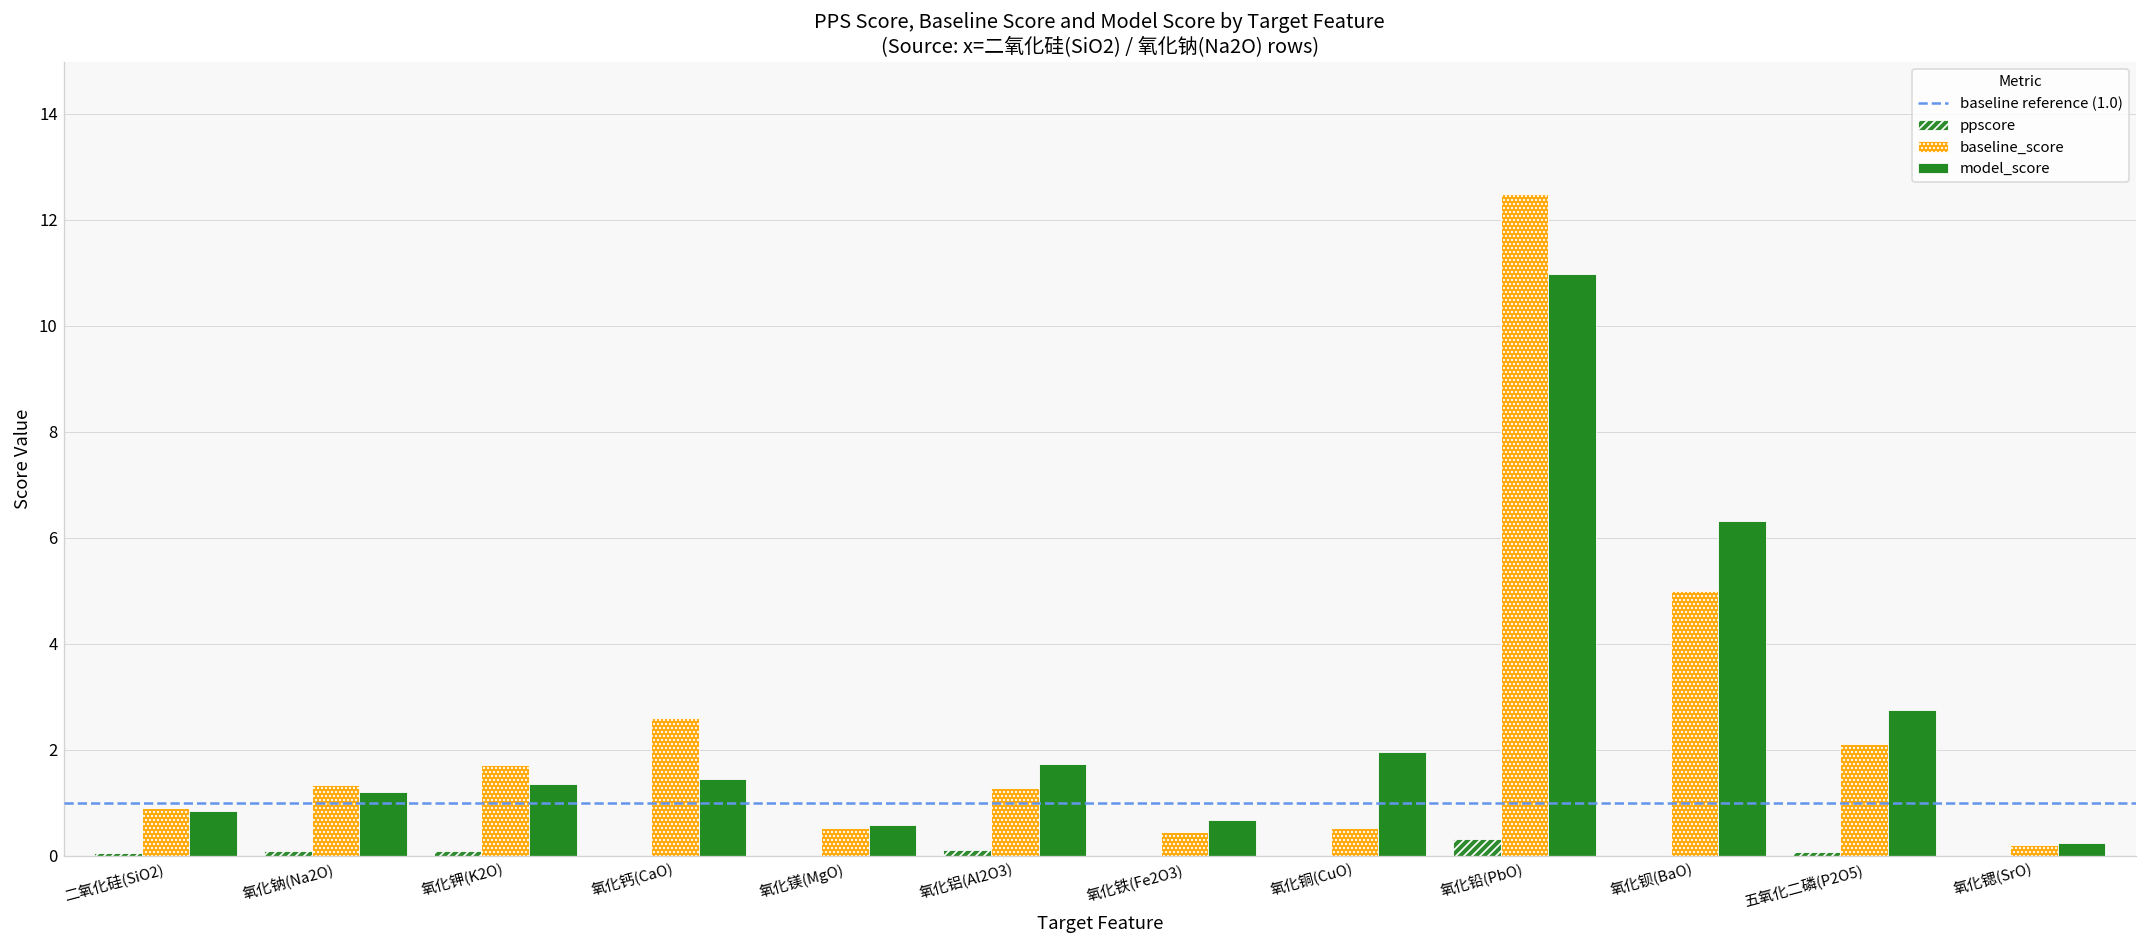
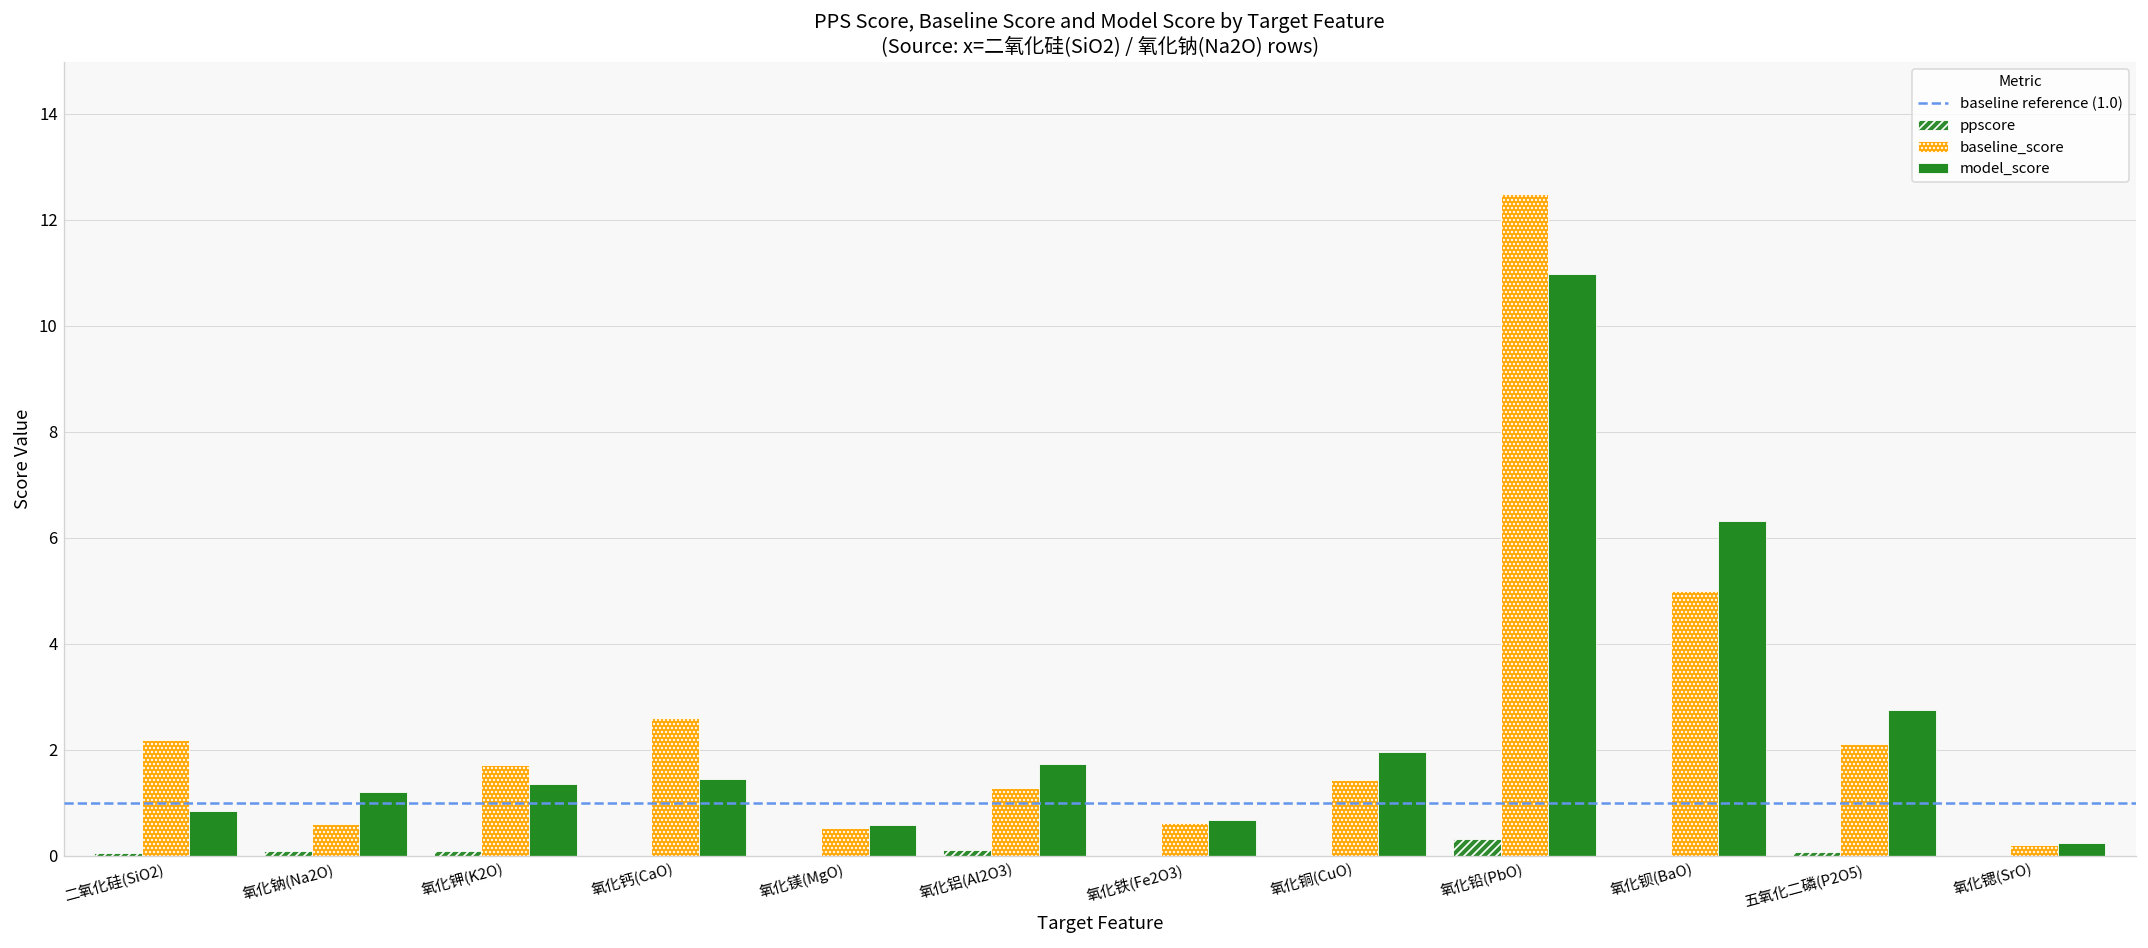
baseline_score, 二氧化硅(SiO2): 0.9 -> 2.2
baseline_score, 氧化钠(Na2O): 1.3 -> 0.6
baseline_score, 氧化铁(Fe2O3): 0.4 -> 0.6
baseline_score, 氧化铜(CuO): 0.5 -> 1.4
